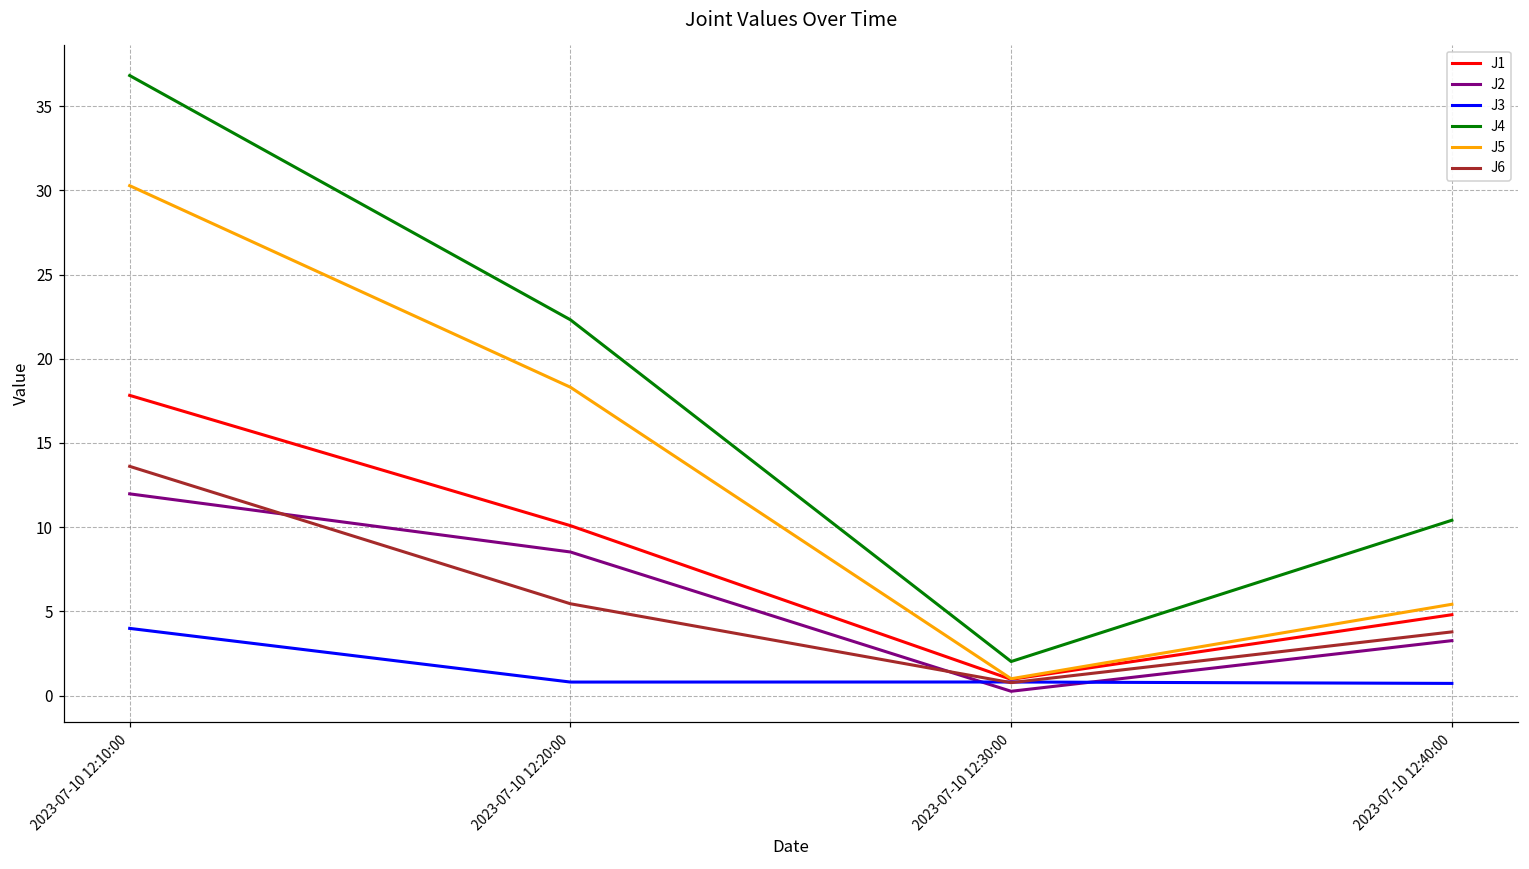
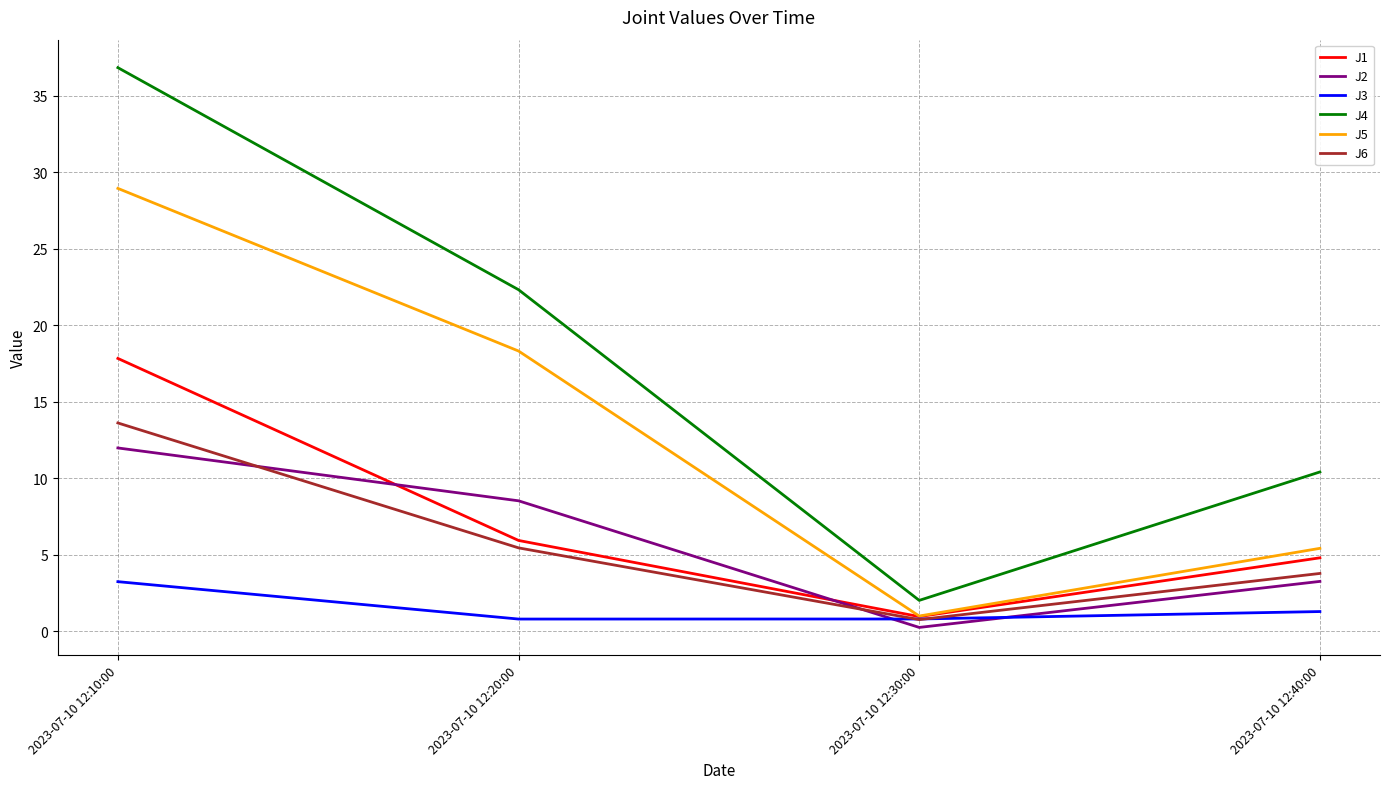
J3, 2023-07-10 12:10:00: 4.0 -> 3.2
J5, 2023-07-10 12:10:00: 30.3 -> 28.9
J1, 2023-07-10 12:20:00: 10.1 -> 5.9
J3, 2023-07-10 12:40:00: 0.7 -> 1.3
